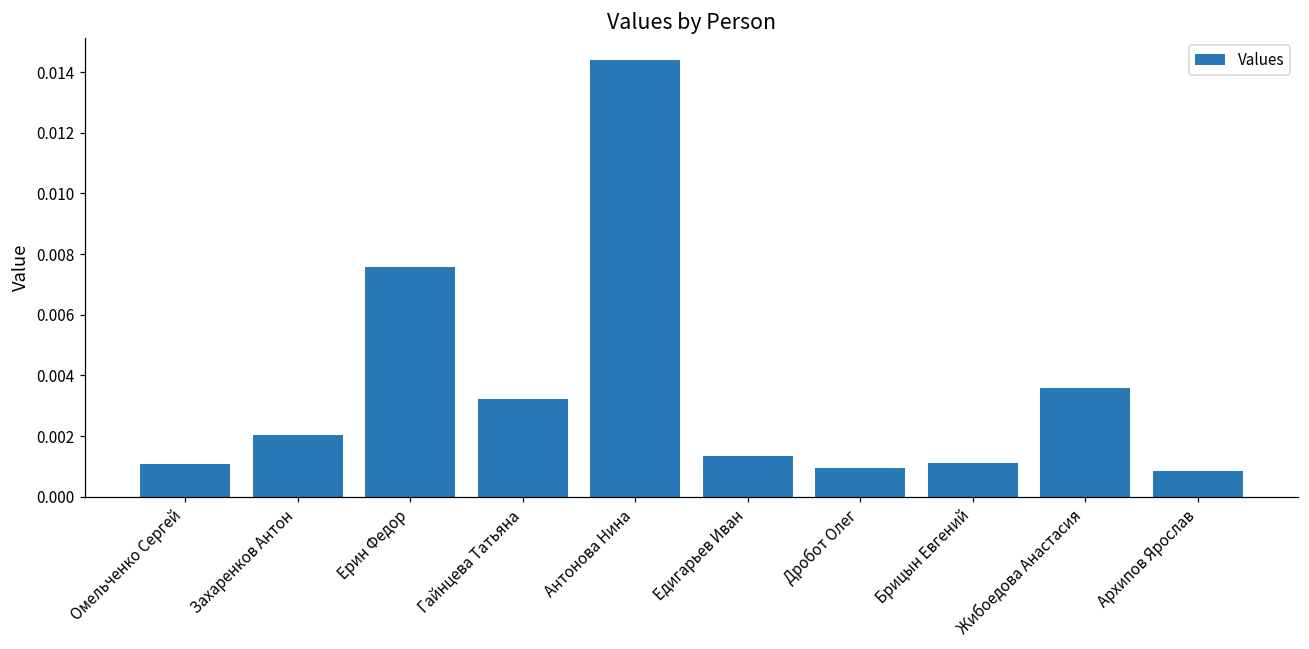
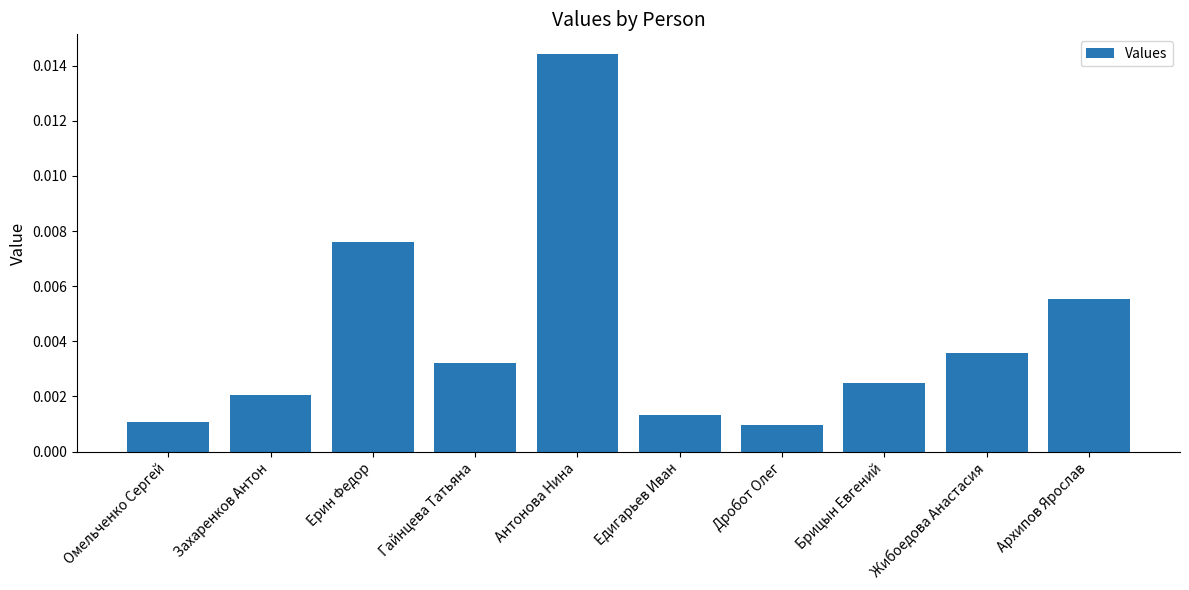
Брицын Евгений: 0.0011 -> 0.0025
Архипов Ярослав: 0.0009 -> 0.0055
